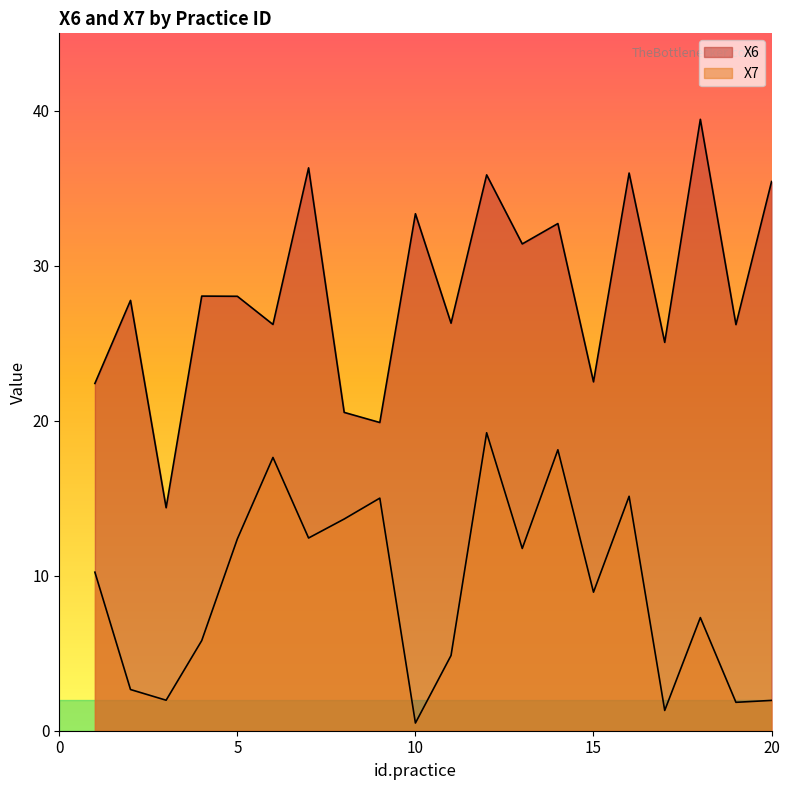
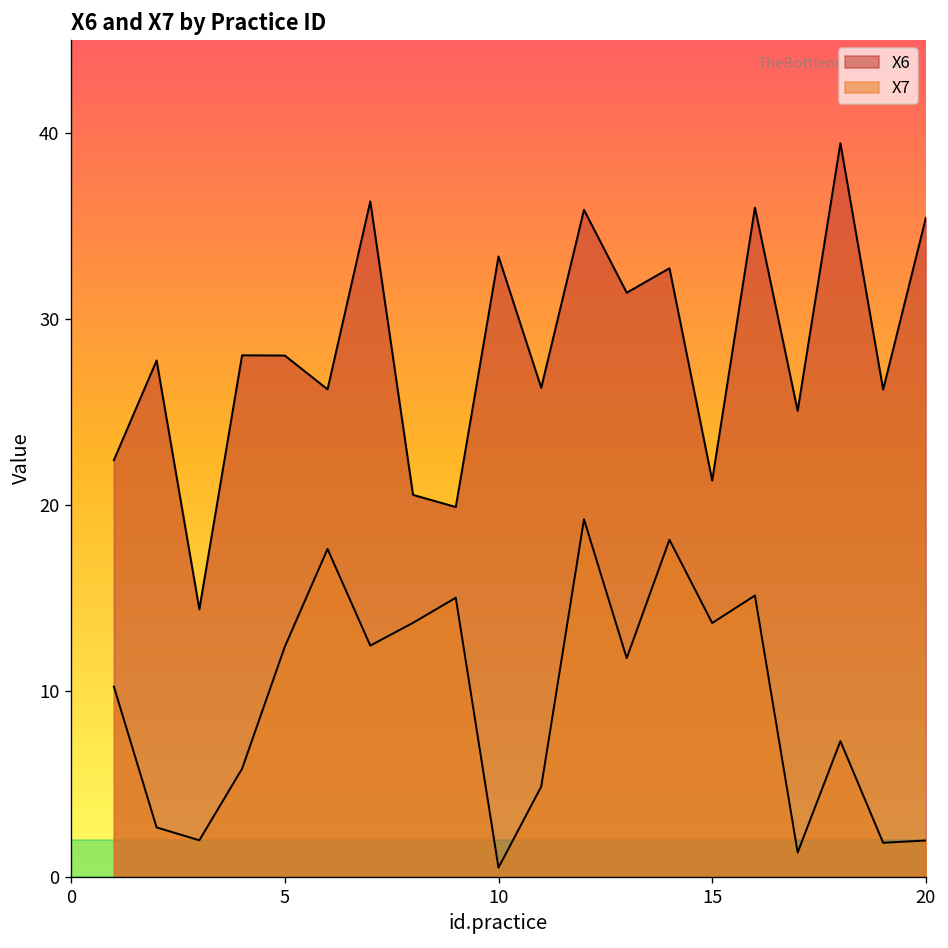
X6, 15: 22.5 -> 21.3
X7, 15: 8.9 -> 13.7
